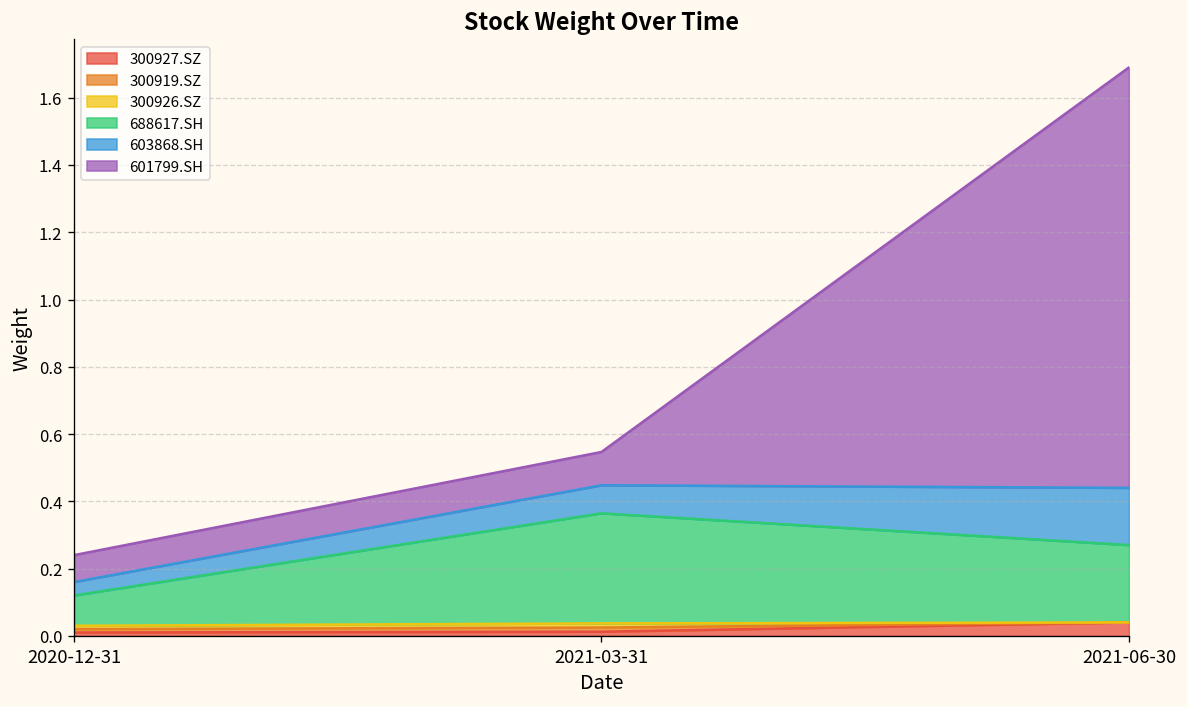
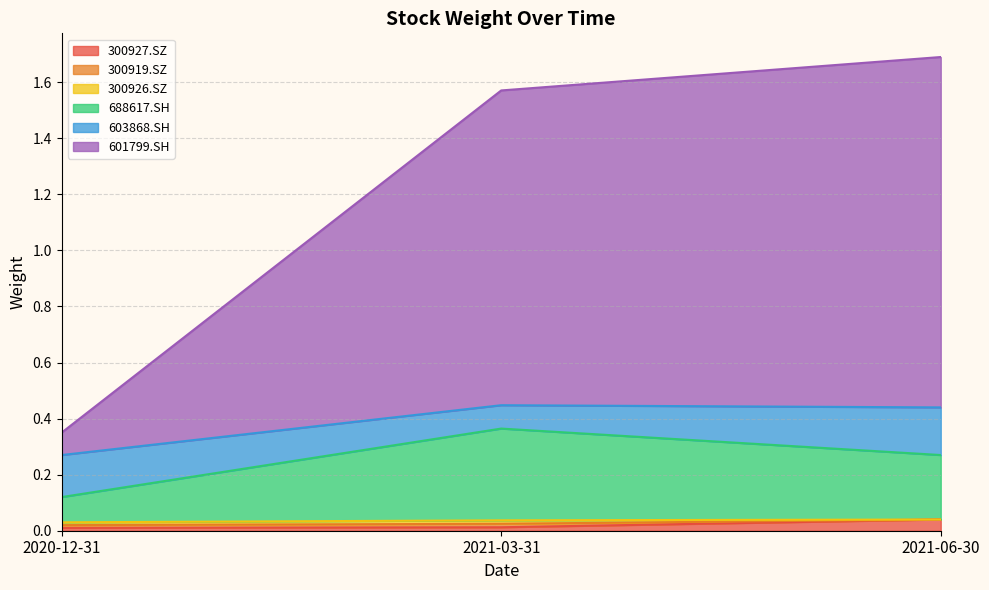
603868.SH, 2020-12-31: 0.04 -> 0.15
601799.SH, 2021-03-31: 0.10 -> 1.12
